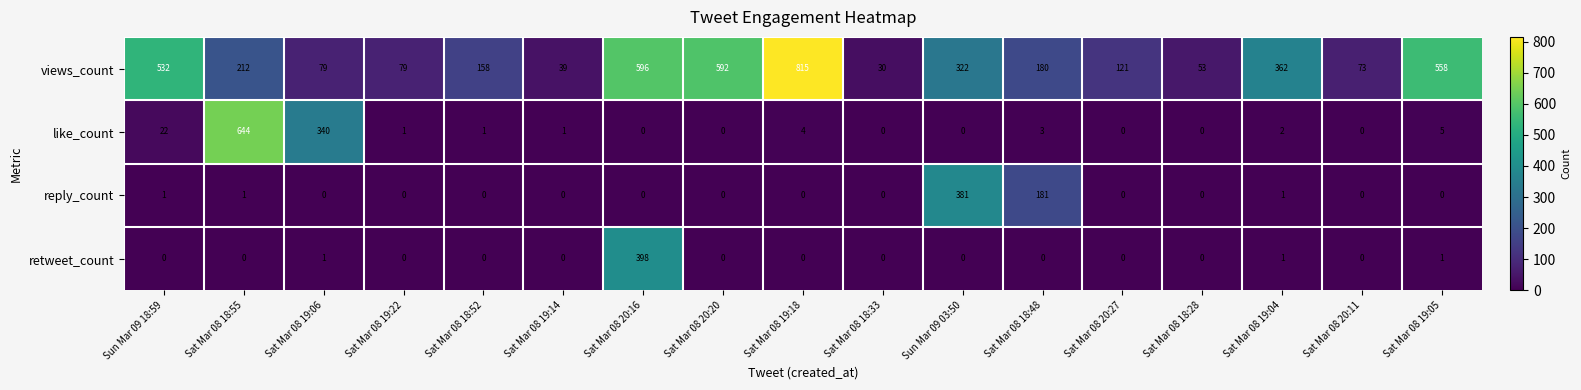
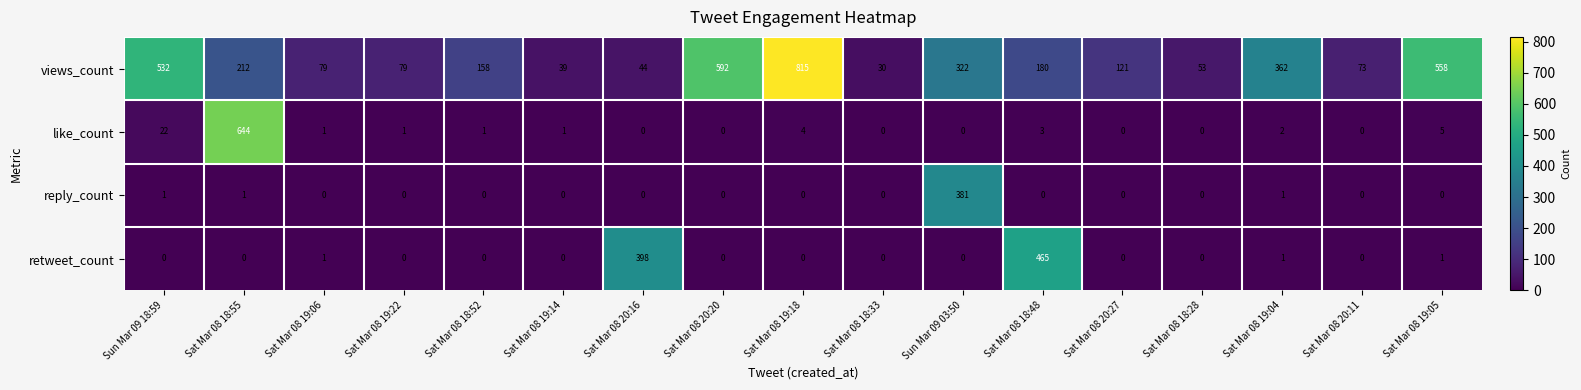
views_count, Sat Mar 08 20:16: 596 -> 44
like_count, Sat Mar 08 19:06: 340 -> 1
reply_count, Sat Mar 08 18:48: 181 -> 0
retweet_count, Sat Mar 08 18:48: 0 -> 465
